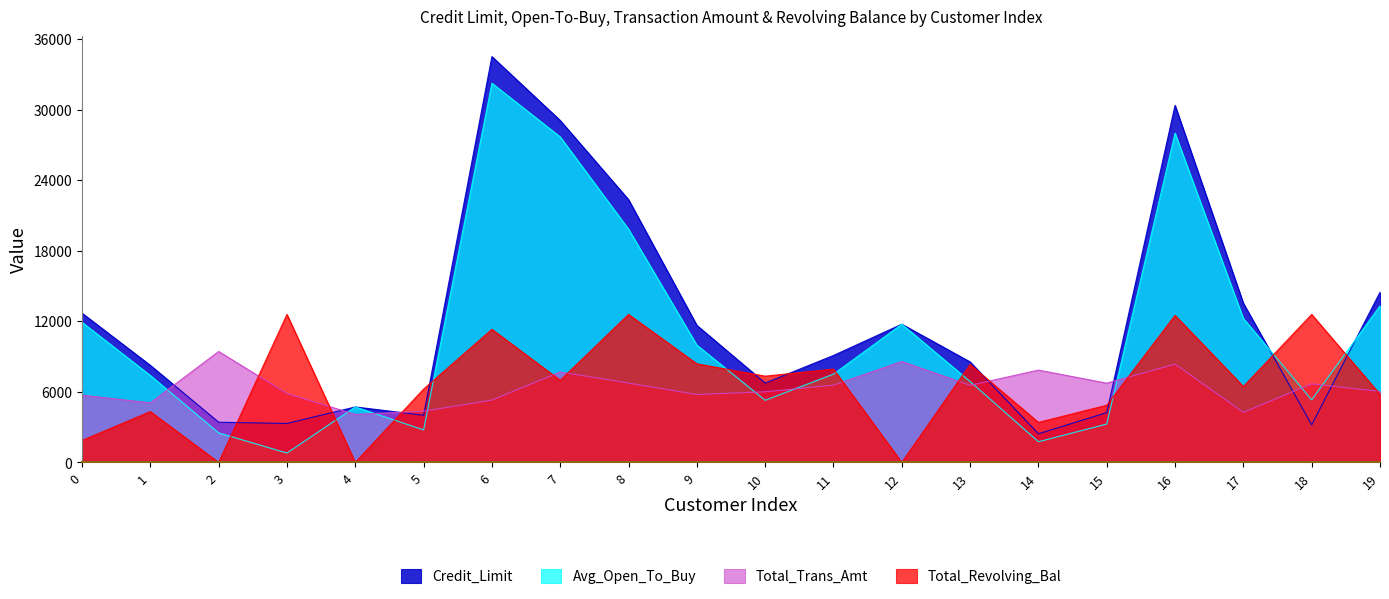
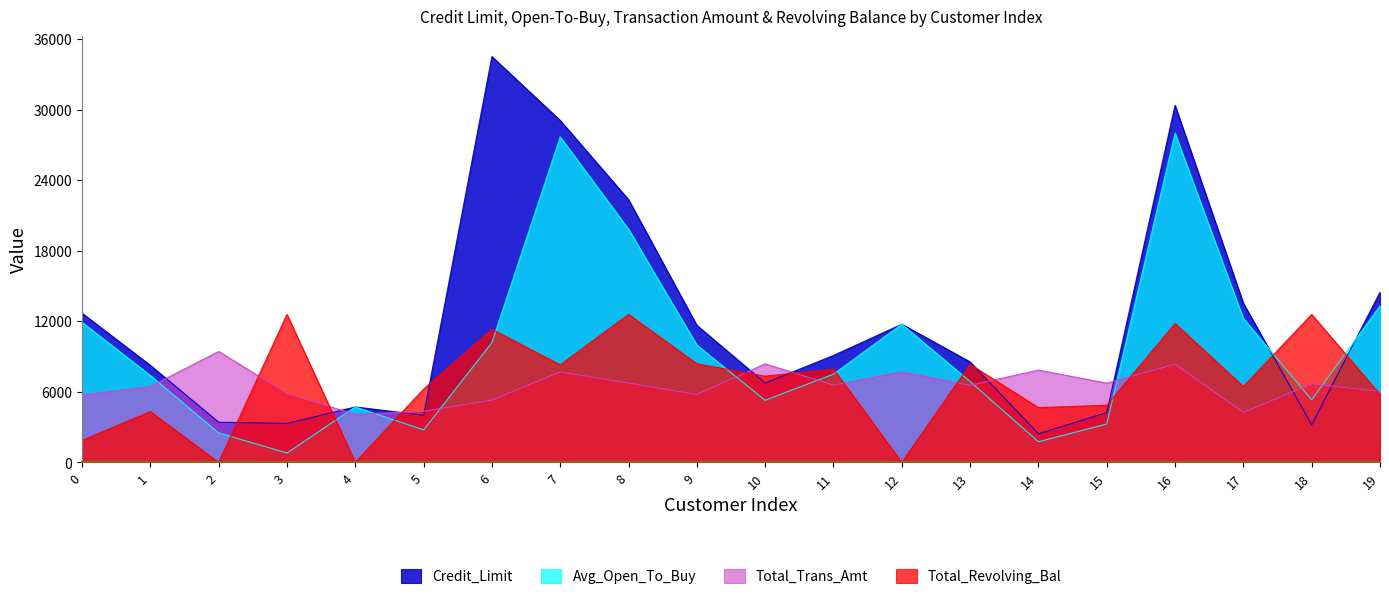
Total_Trans_Amt, 1: 5100 -> 6500
Avg_Open_To_Buy, 6: 32300 -> 10200
Total_Revolving_Bal, 7: 7000 -> 8300
Total_Trans_Amt, 10: 6000 -> 8400
Total_Trans_Amt, 12: 8600 -> 7700
Total_Revolving_Bal, 14: 3400 -> 4700
Total_Revolving_Bal, 16: 12500 -> 11800
